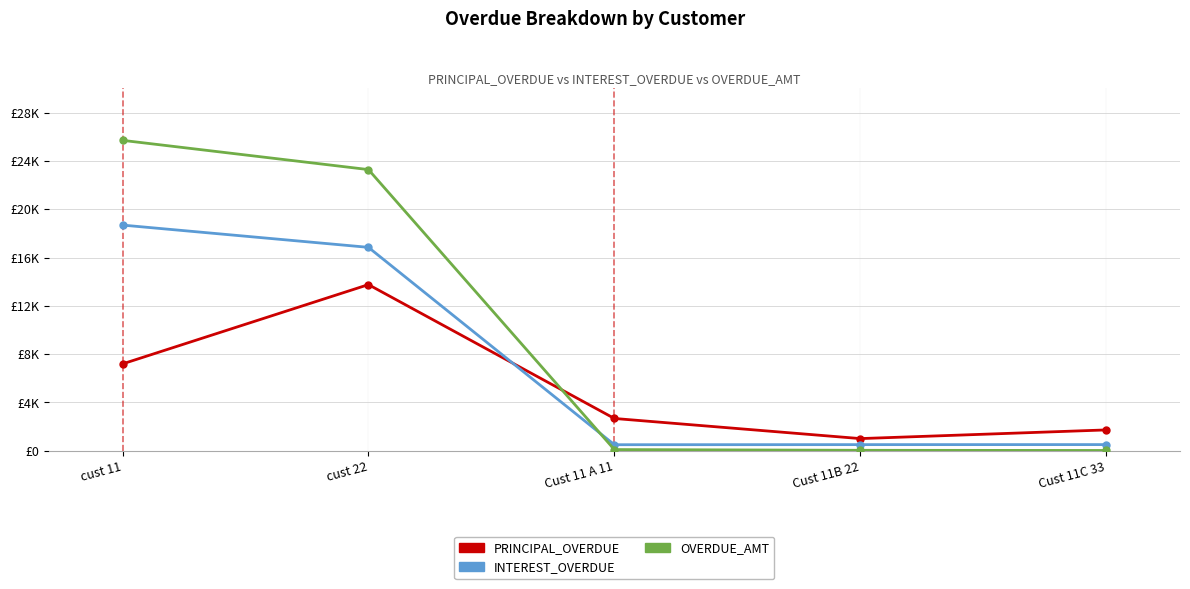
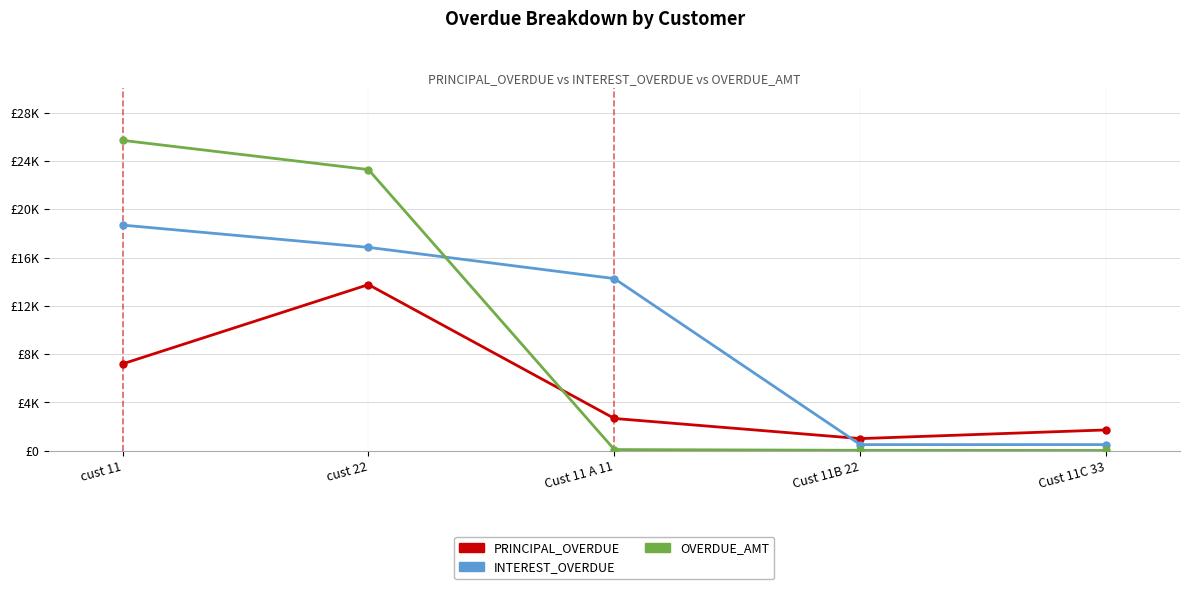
INTEREST_OVERDUE, Cust 11 A 11: £500 -> £14300
